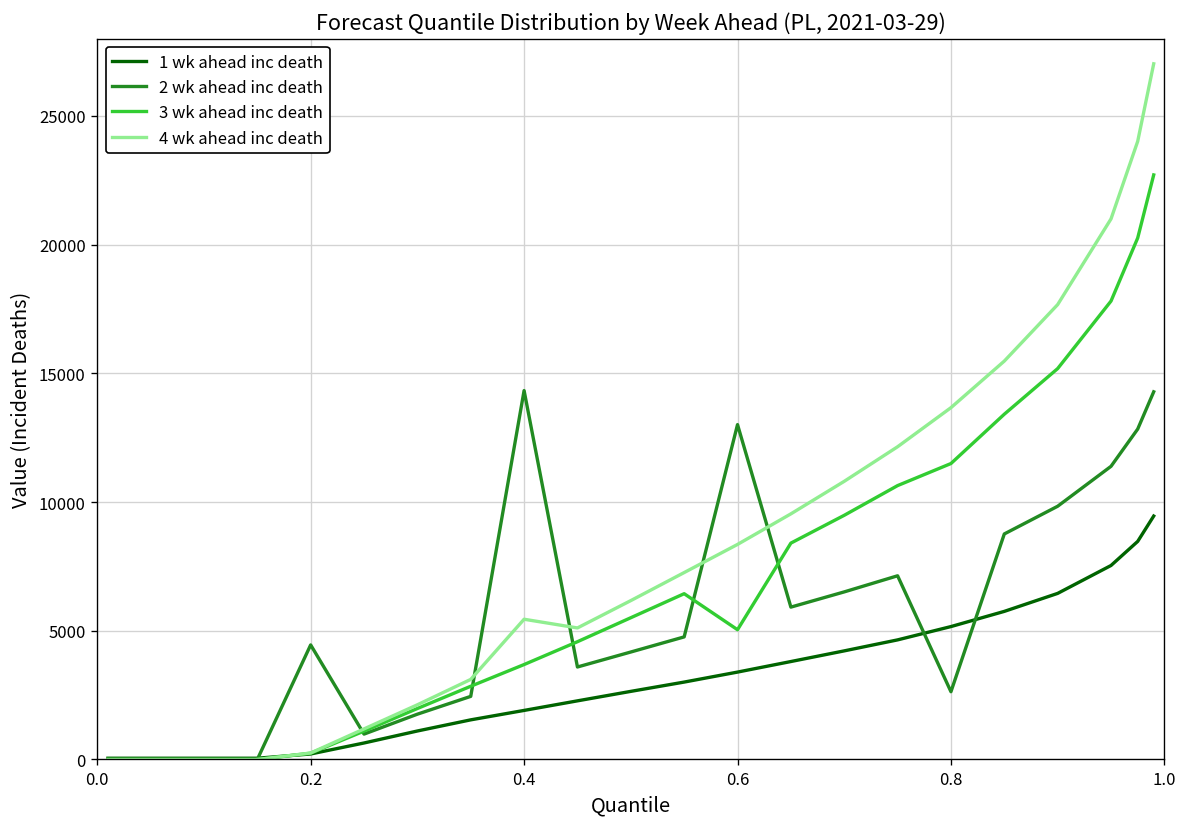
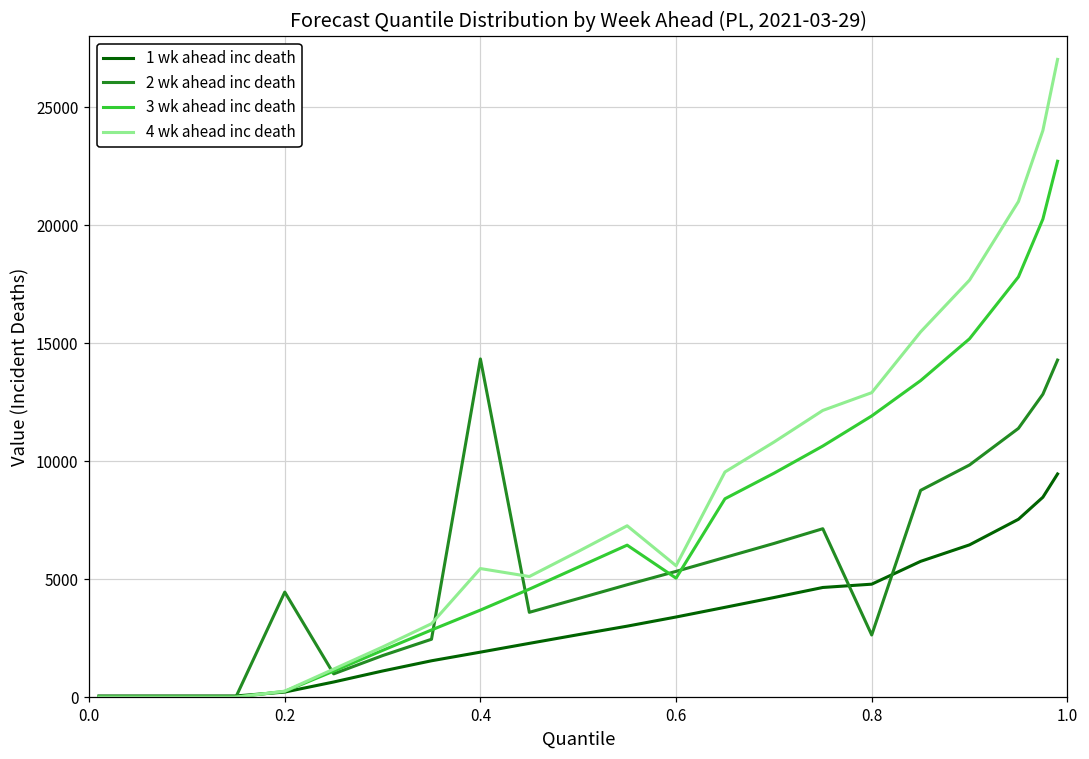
2 wk ahead inc death, 0.6: 13000 -> 5300
4 wk ahead inc death, 0.6: 8400 -> 5600
1 wk ahead inc death, 0.8: 5200 -> 4800
3 wk ahead inc death, 0.8: 11500 -> 11900
4 wk ahead inc death, 0.8: 13700 -> 12900
